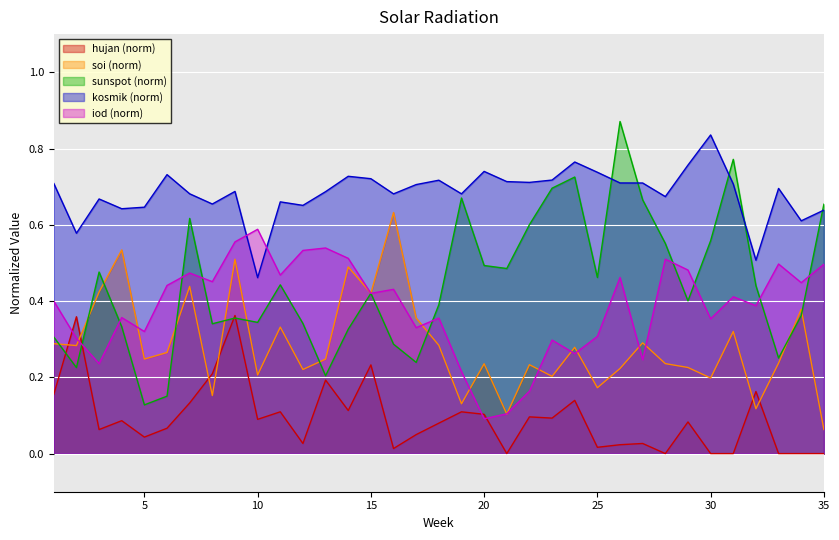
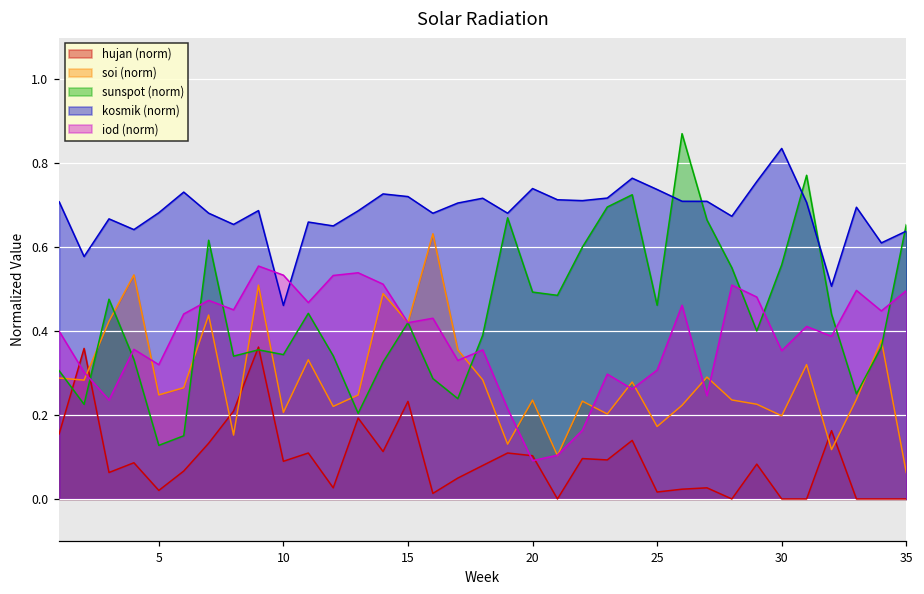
hujan (norm), 5: 0.04 -> 0.02
kosmik (norm), 5: 0.65 -> 0.68
iod (norm), 10: 0.59 -> 0.53
